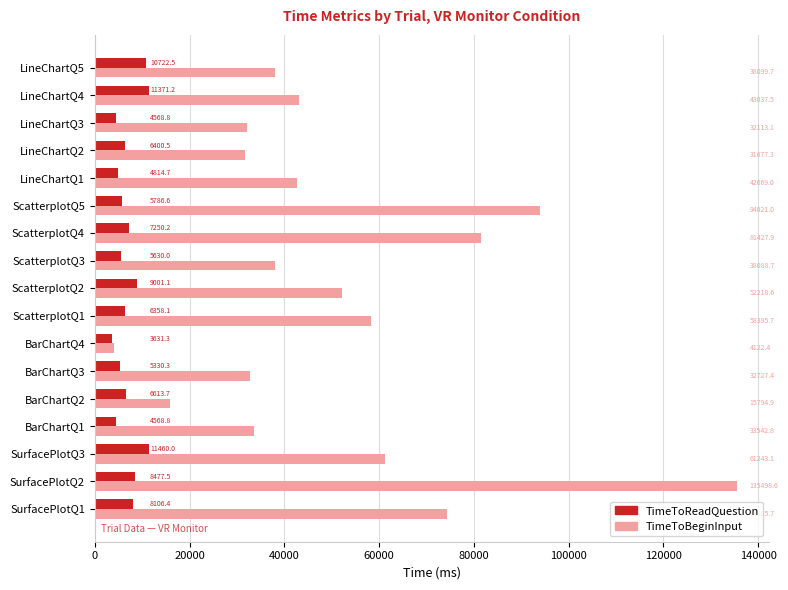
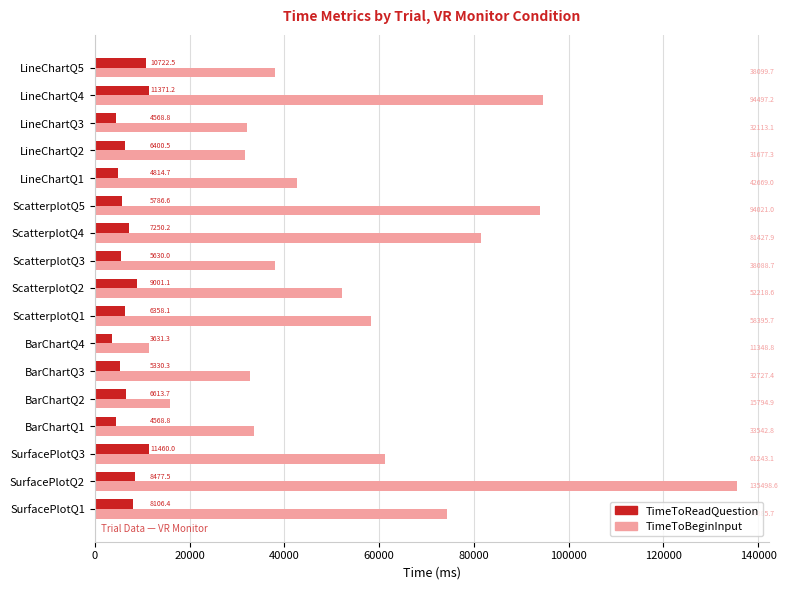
TimeToBeginInput, LineChartQ4: 43037.5 -> 94497.2
TimeToBeginInput, BarChartQ4: 4122.4 -> 11348.8
